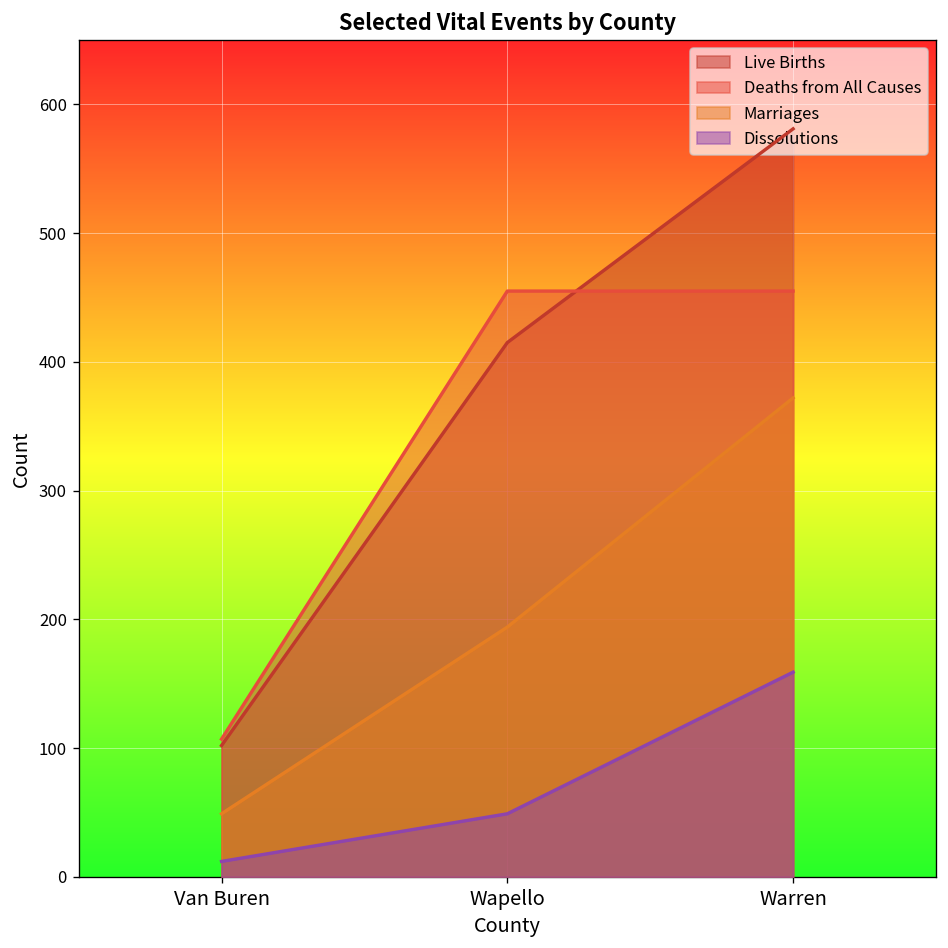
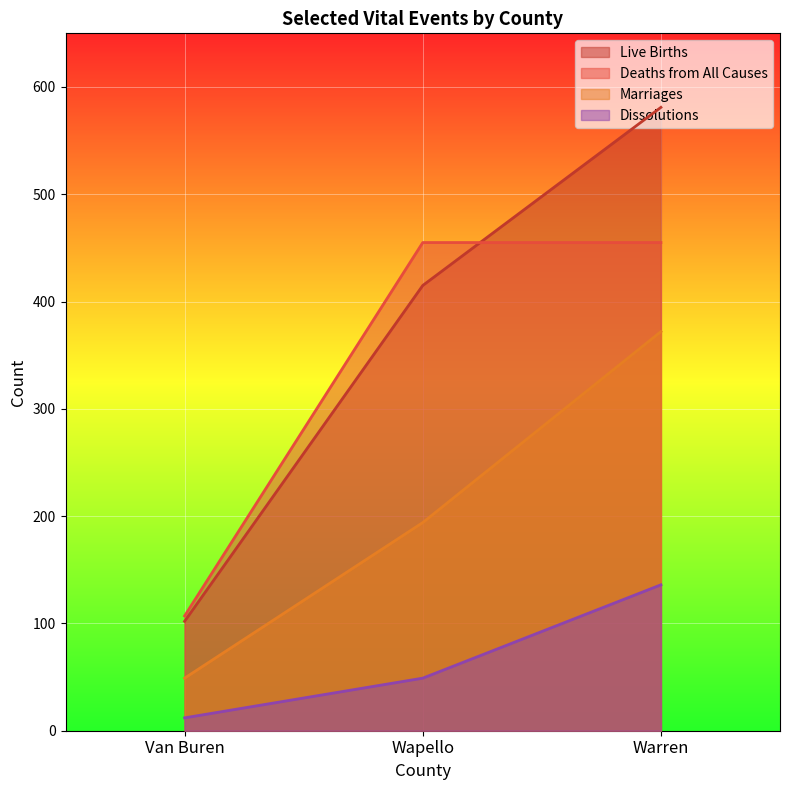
Dissolutions, Warren: 159 -> 136
